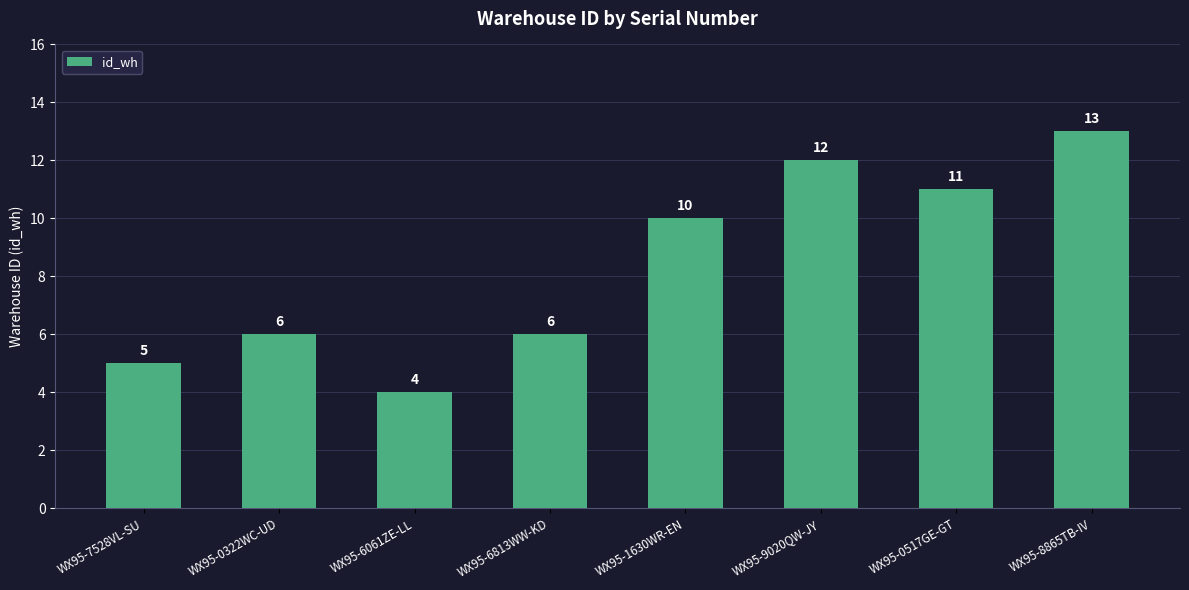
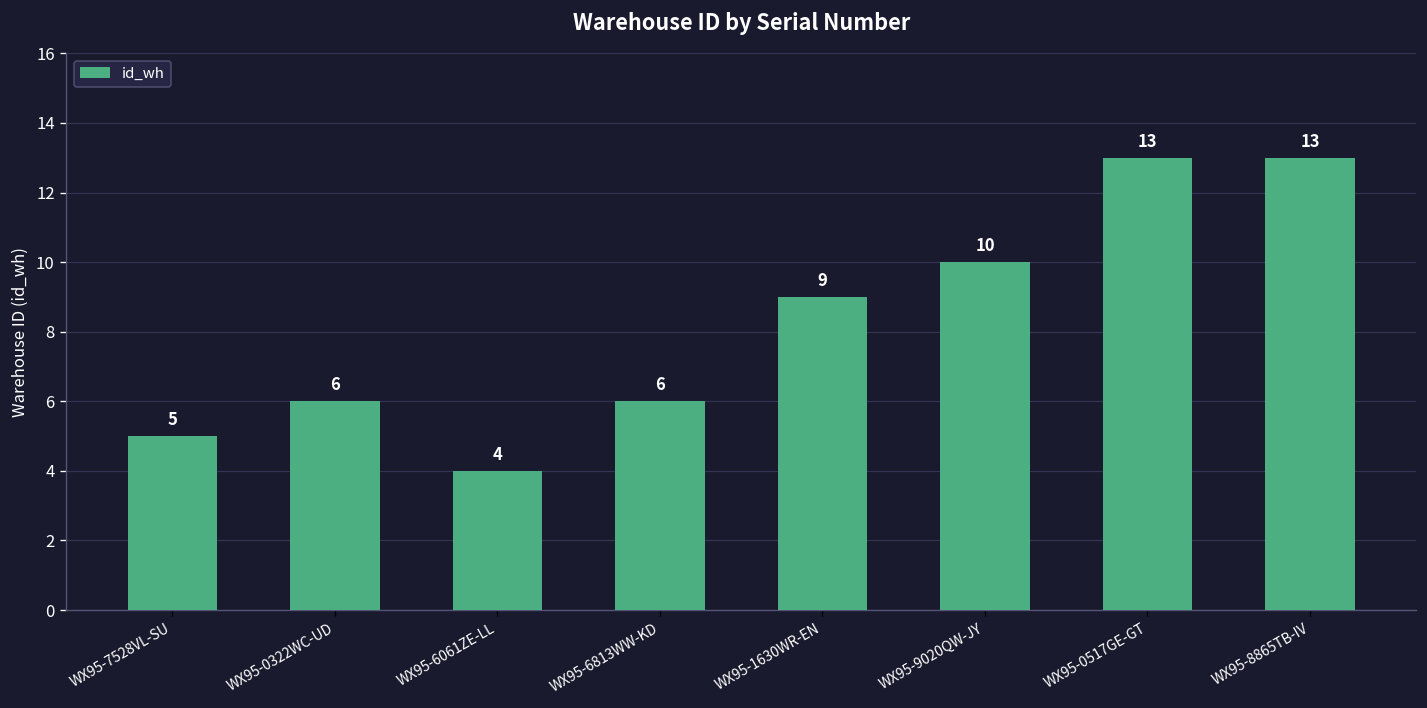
WX95-1630WR-EN: 10 -> 9
WX95-9020QW-JY: 12 -> 10
WX95-0517GE-GT: 11 -> 13
